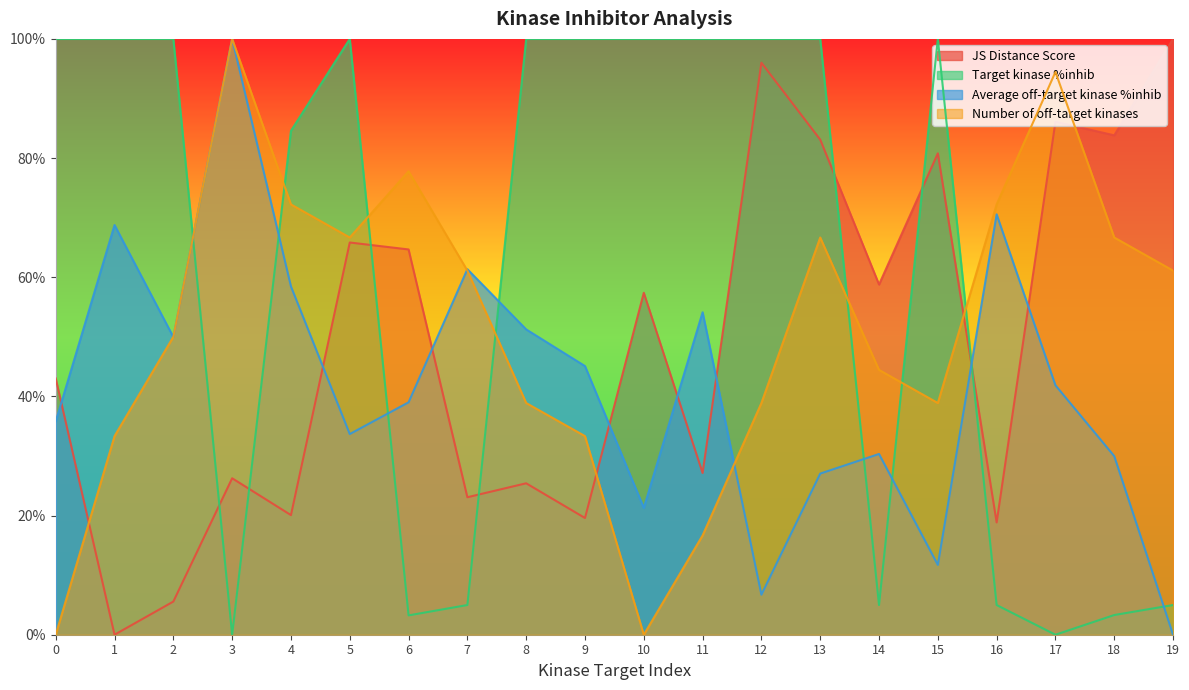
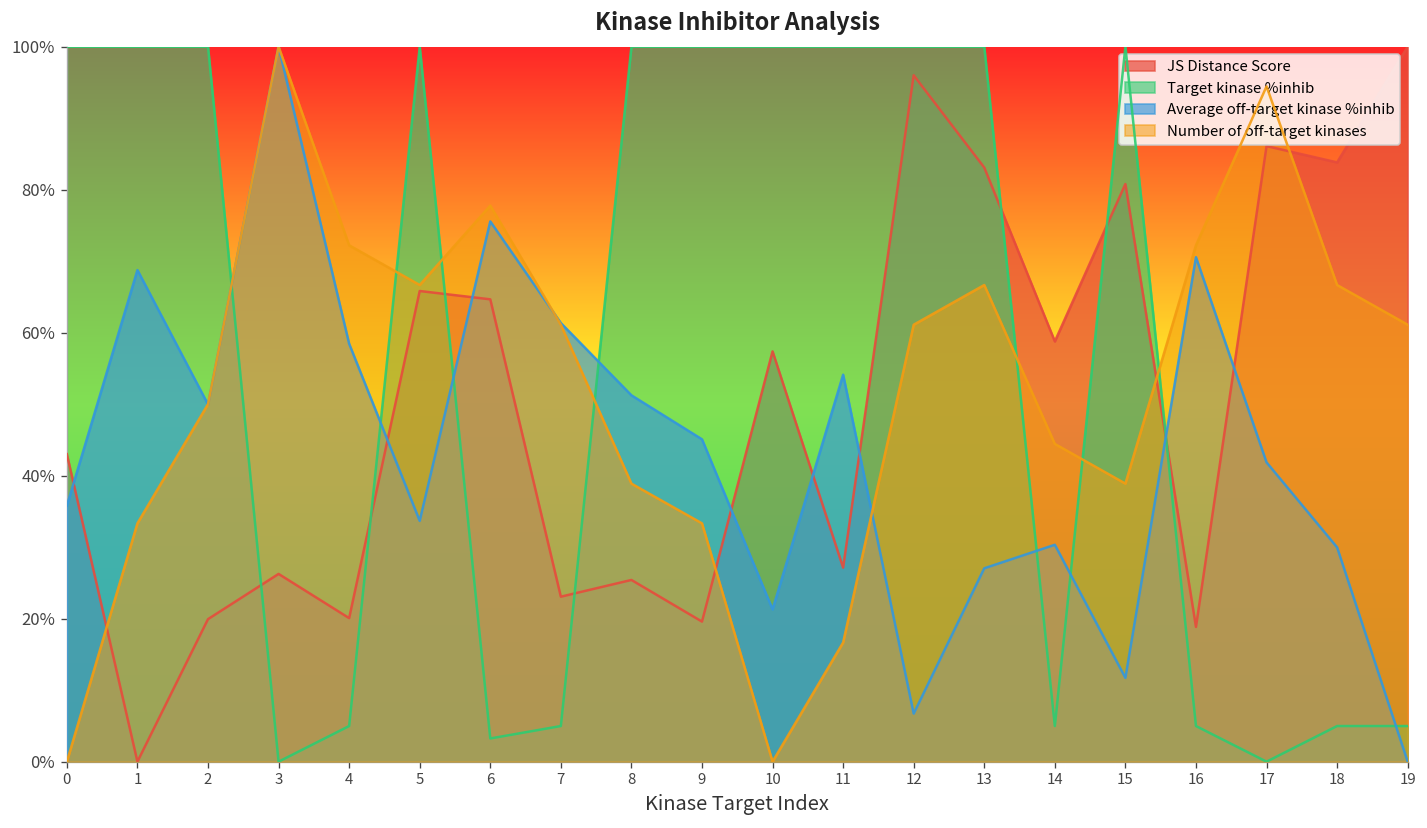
JS Distance Score, 2: 6% -> 20%
Target kinase %inhib, 4: 85% -> 5%
Average off-target kinase %inhib, 6: 39% -> 76%
Number of off-target kinases, 12: 39% -> 61%
Target kinase %inhib, 18: 3% -> 5%
